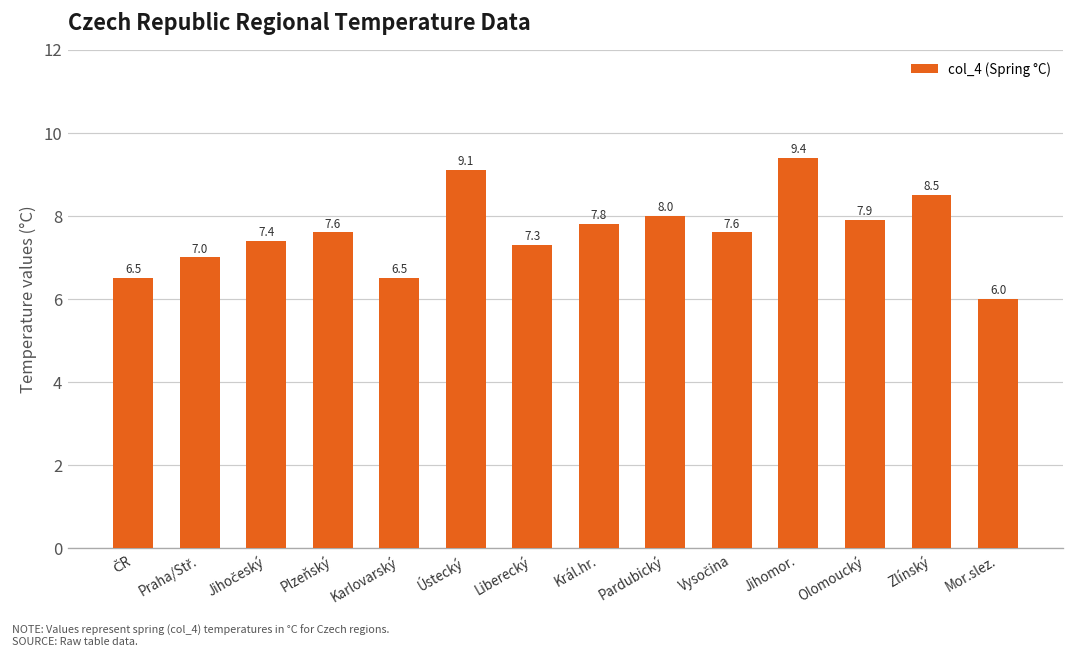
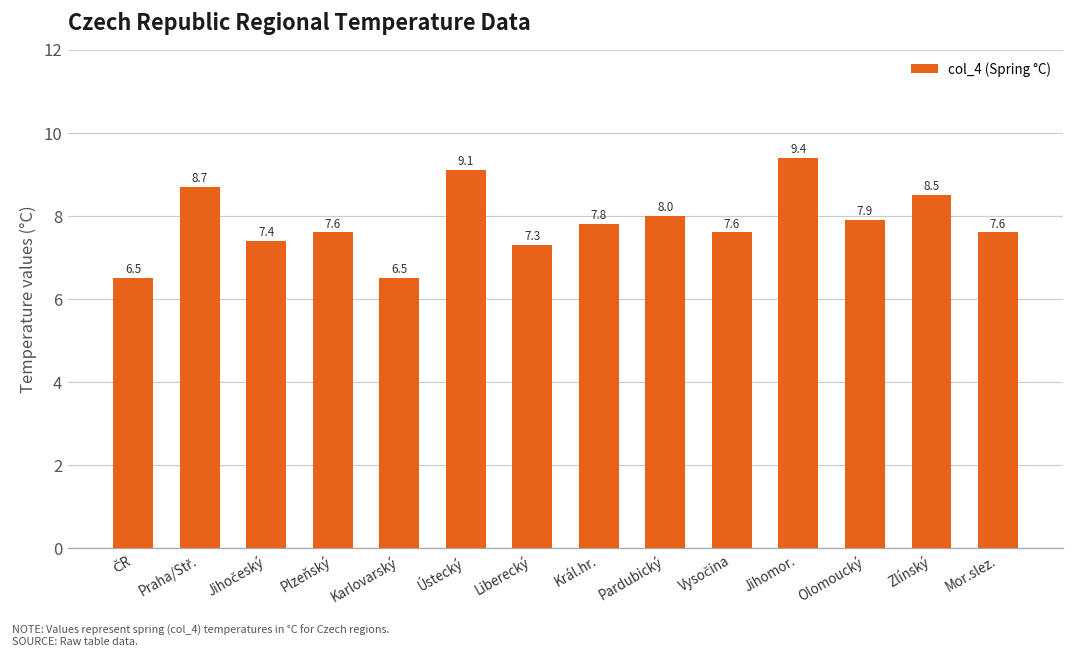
Praha/Stř.: 7.0 -> 8.7
Mor.slez.: 6.0 -> 7.6
